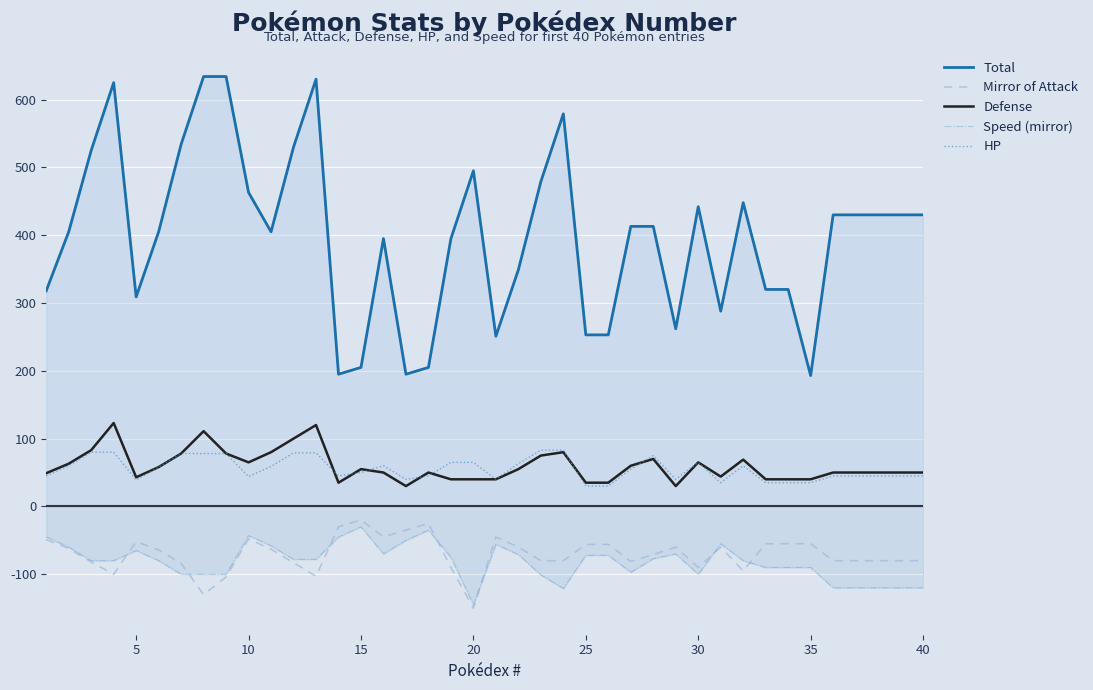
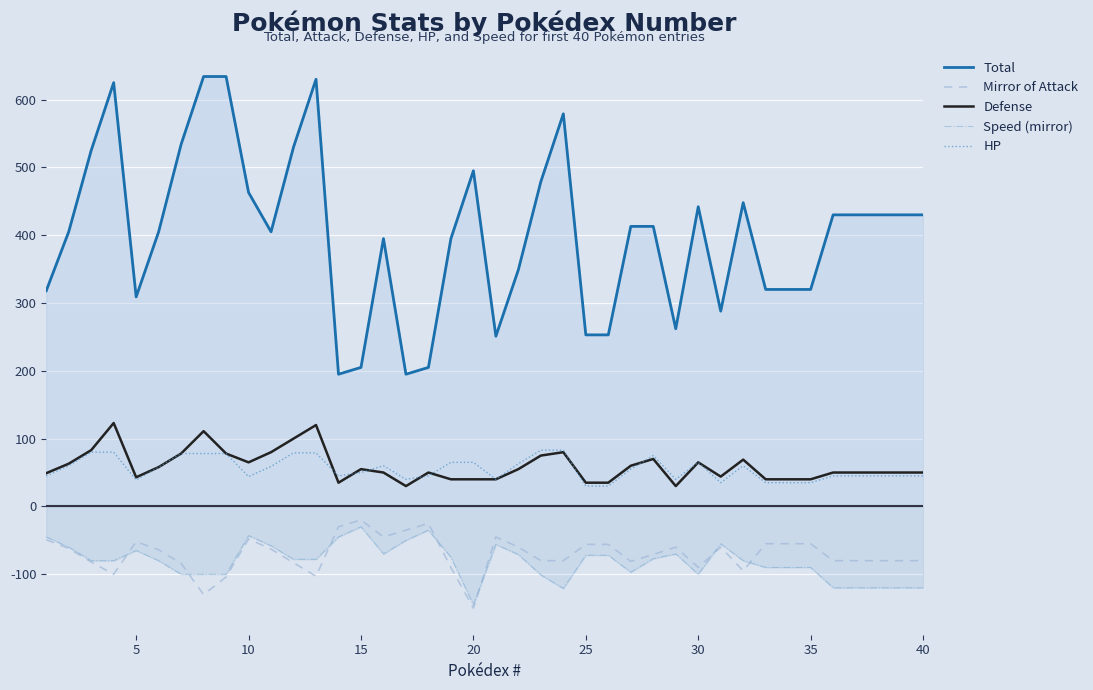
Total, 35: 190 -> 320
